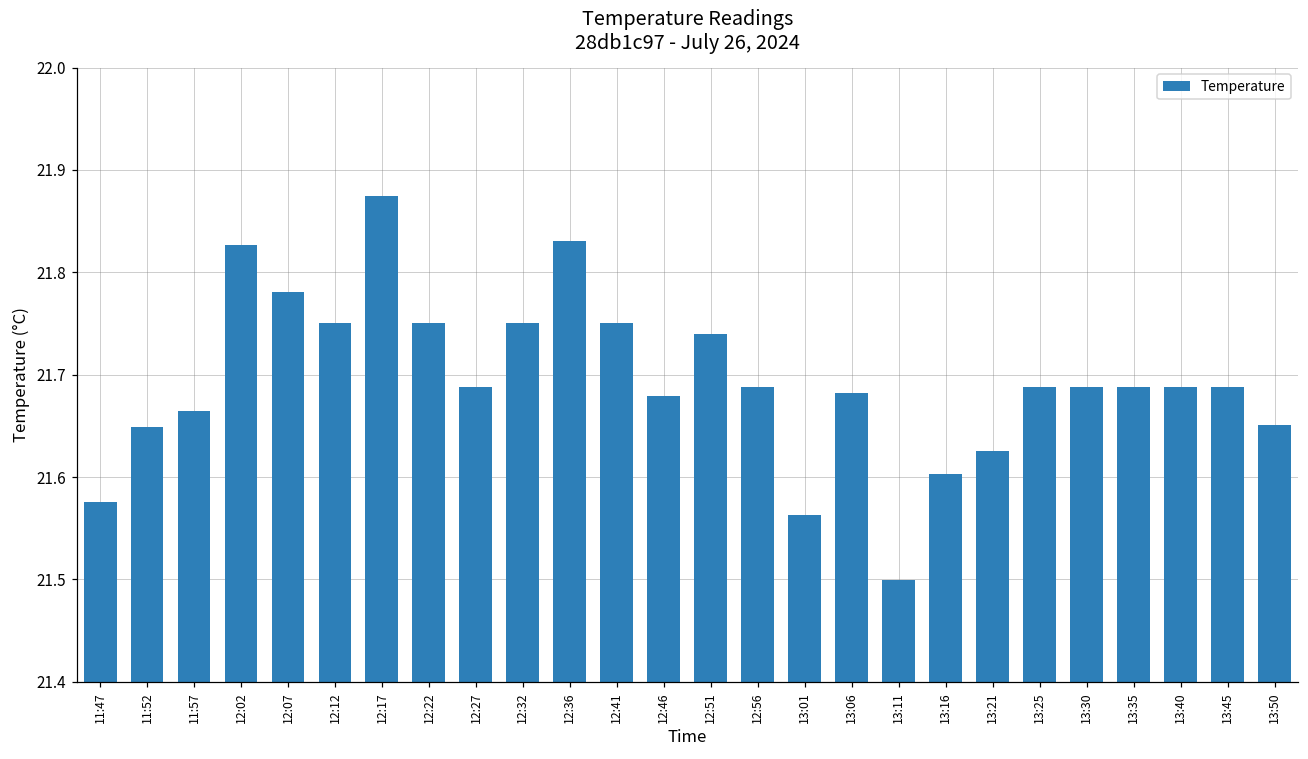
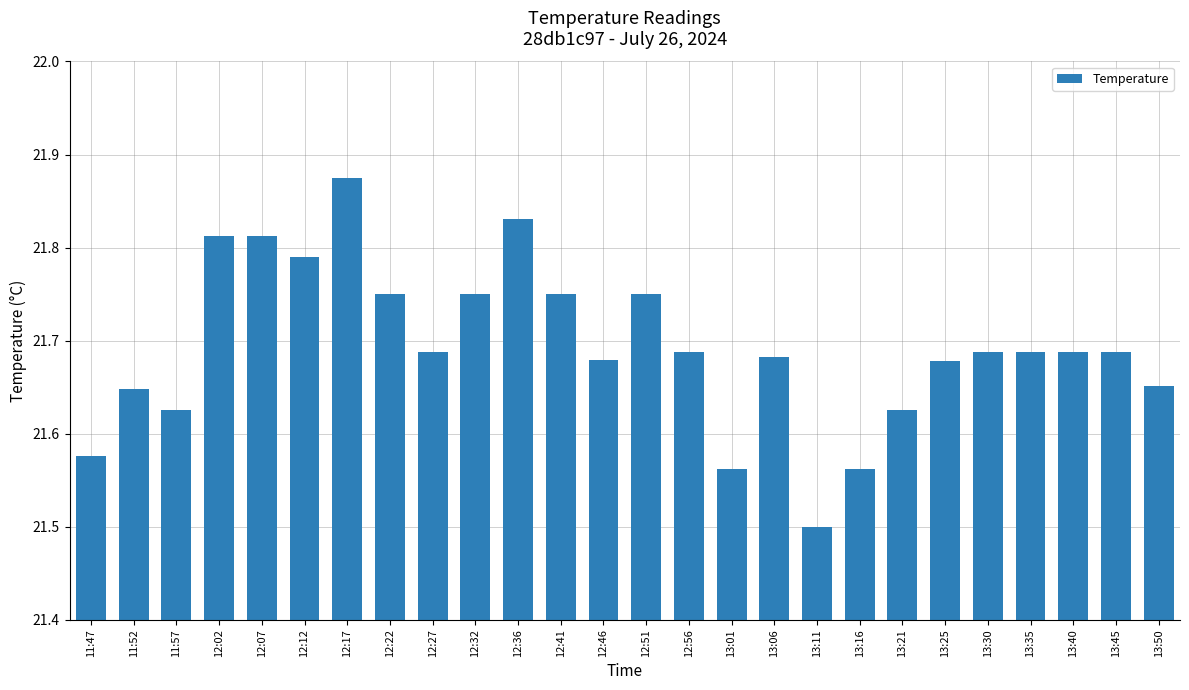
11:57: 21.66 -> 21.63
12:02: 21.83 -> 21.81
12:07: 21.78 -> 21.81
12:12: 21.75 -> 21.79
12:51: 21.74 -> 21.75
13:16: 21.60 -> 21.56
13:25: 21.69 -> 21.68
